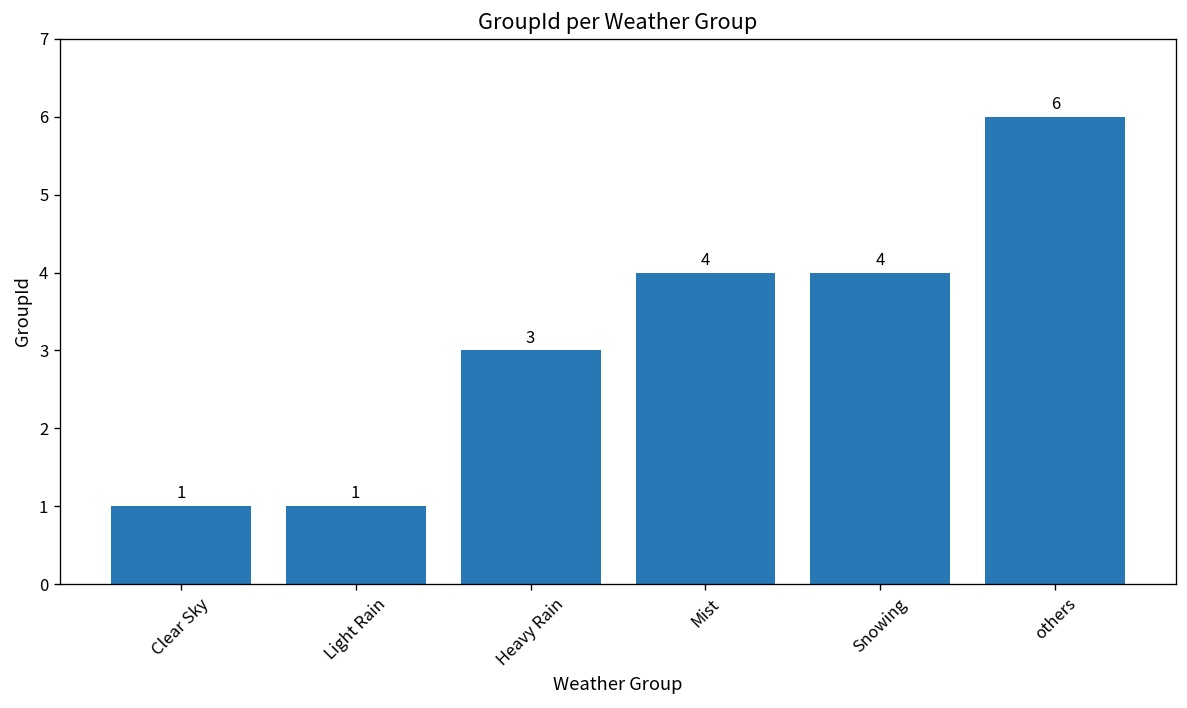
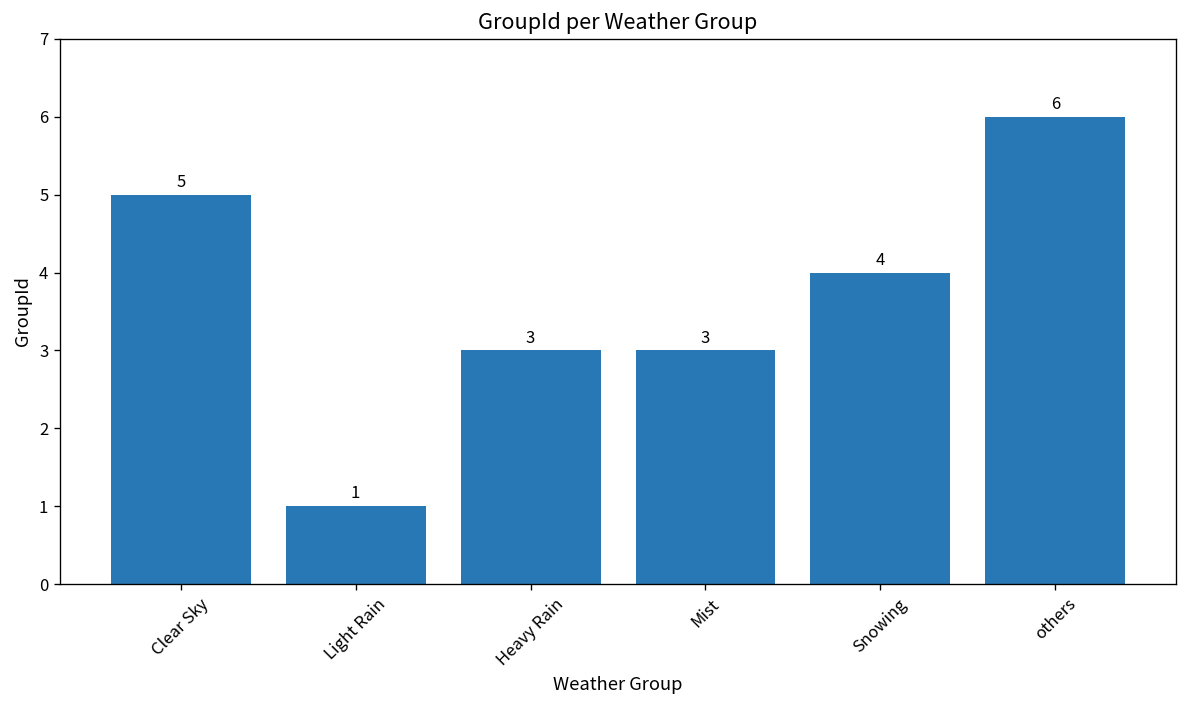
Clear Sky: 1 -> 5
Mist: 4 -> 3
